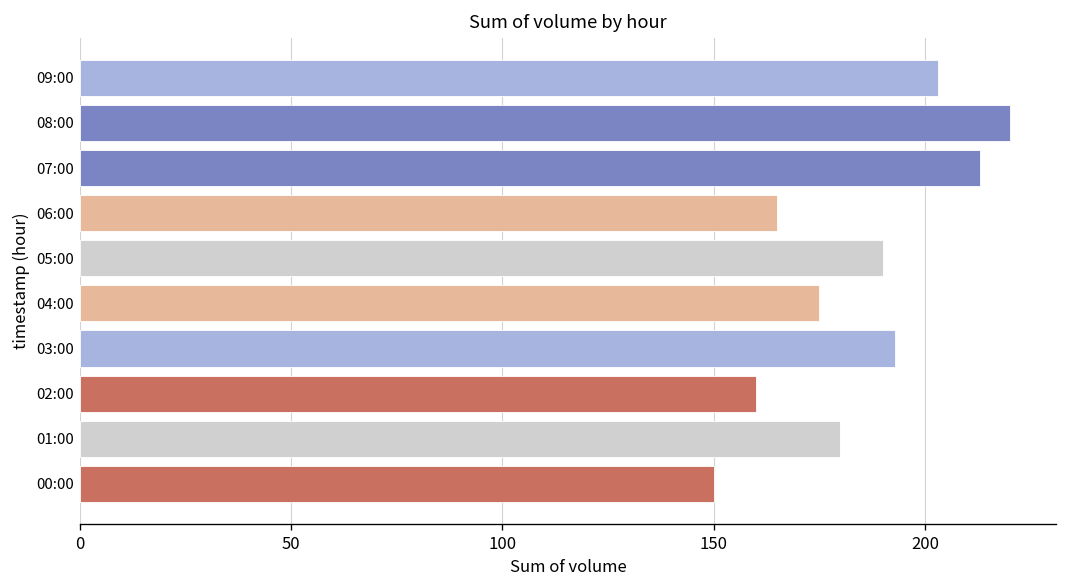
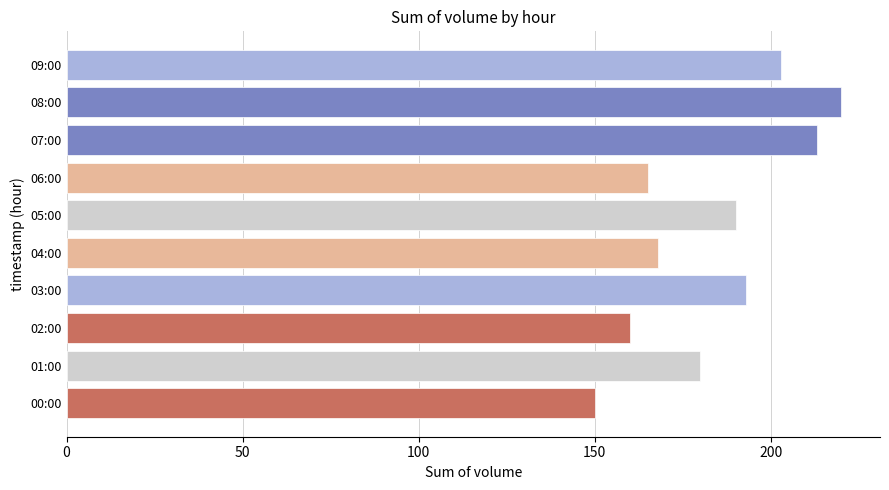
04:00: 175 -> 168
